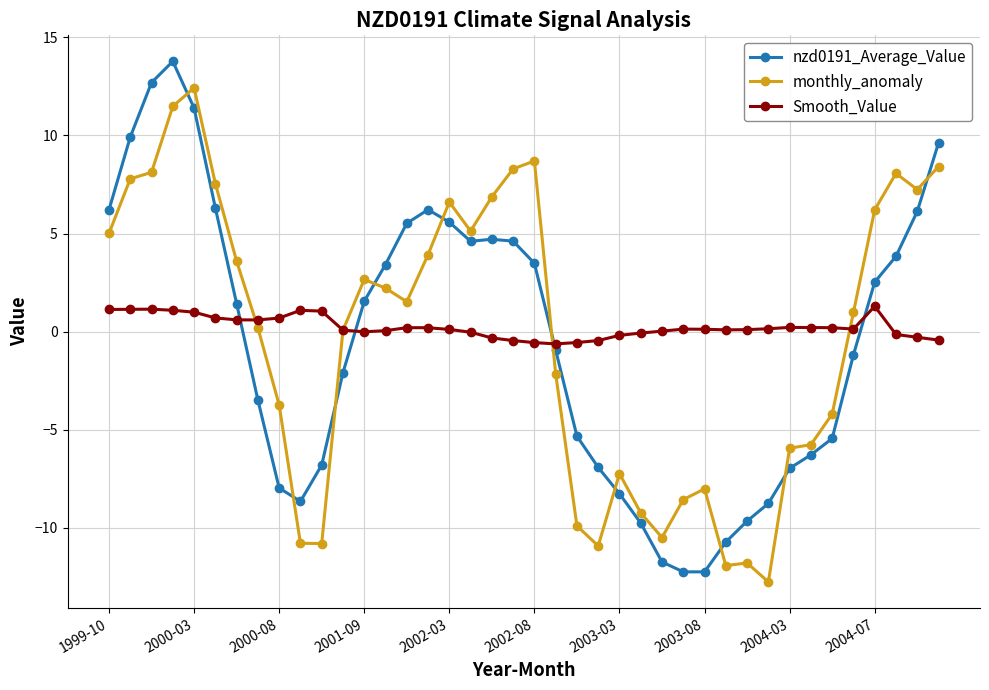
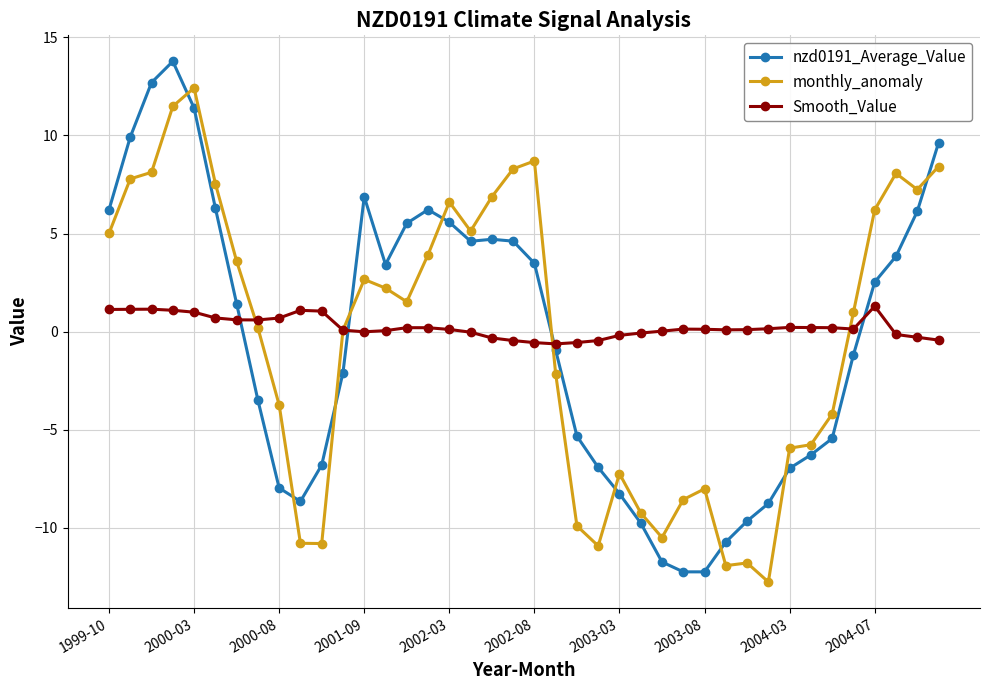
nzd0191_Average_Value, 2001-09: 1.5 -> 6.9
